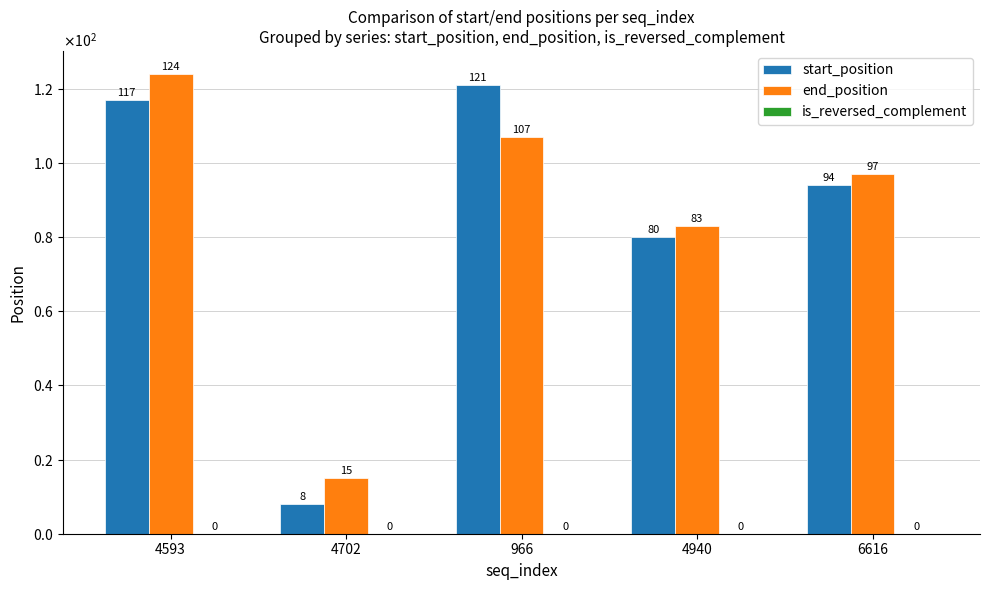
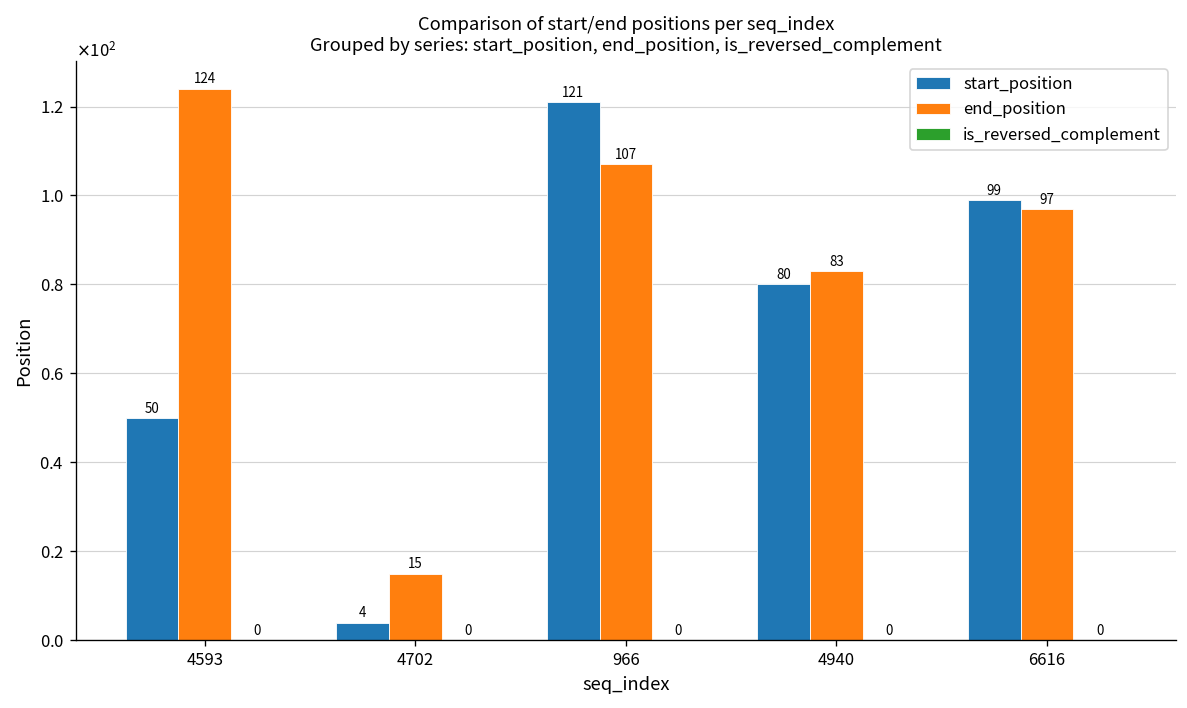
start_position, 4593: 117 -> 50
start_position, 4702: 8 -> 4
start_position, 6616: 94 -> 99
